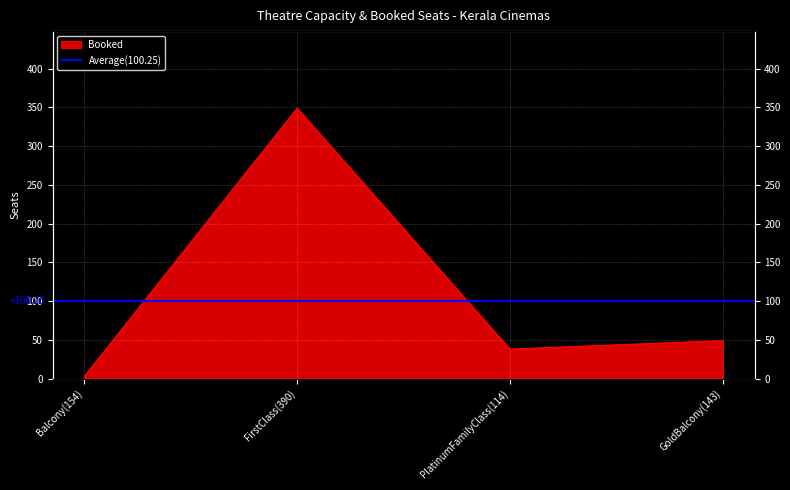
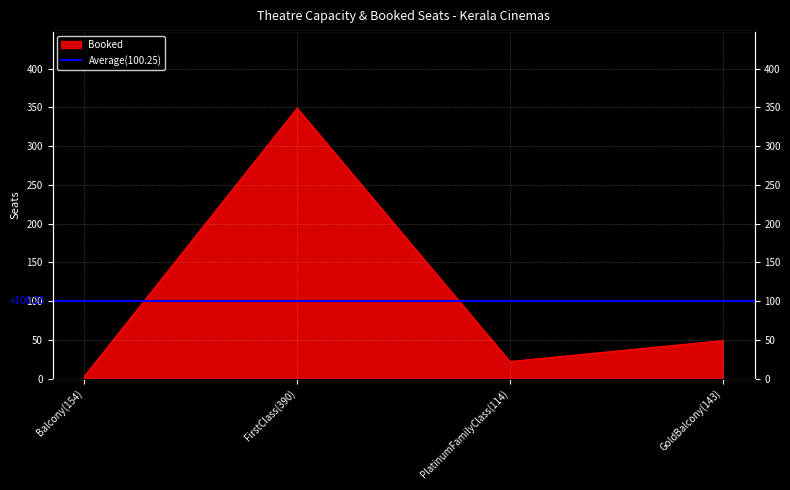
PlatinumFamilyClass(114): 40 -> 20
